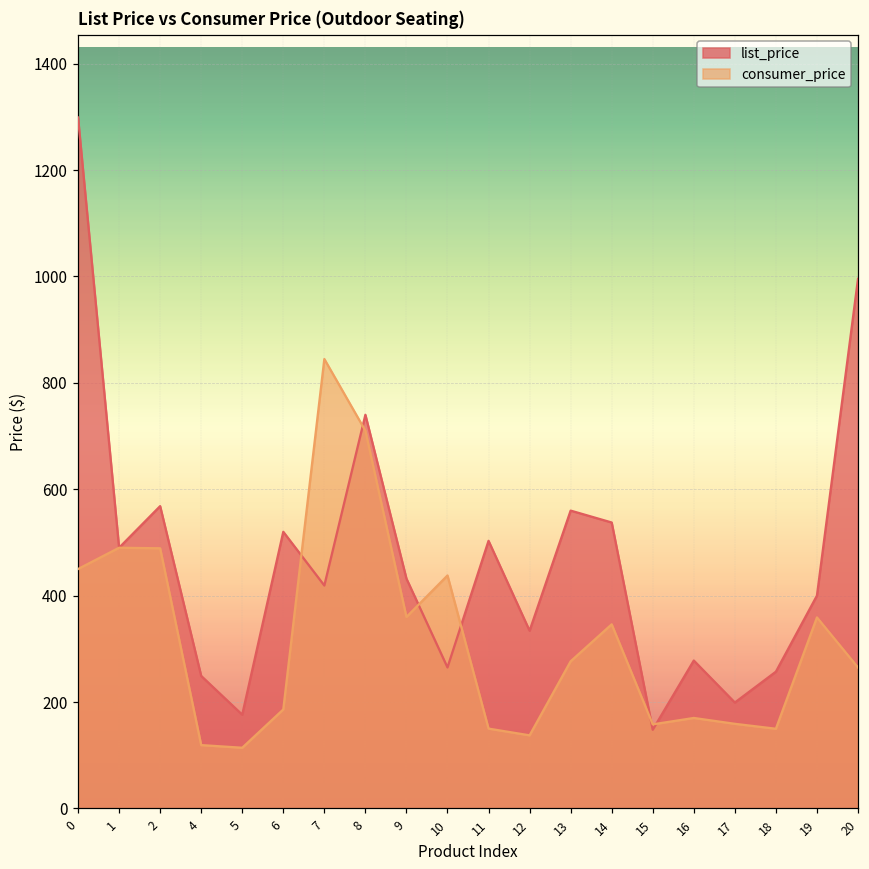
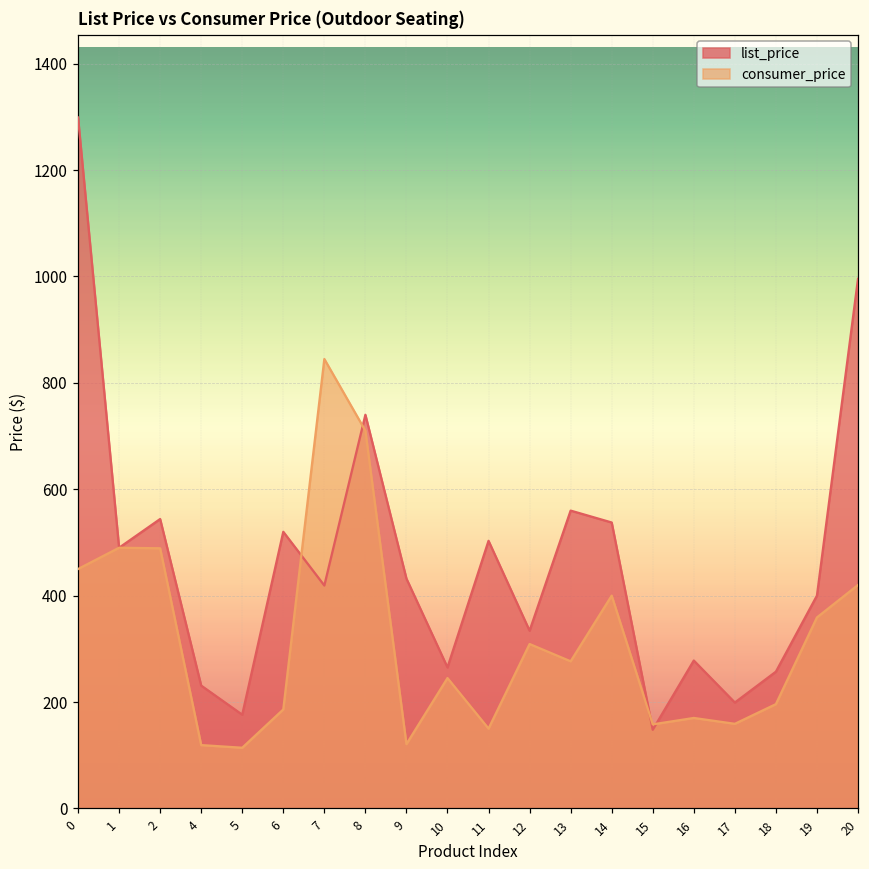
list_price, 2: 570 -> 540
list_price, 4: 250 -> 230
consumer_price, 9: 360 -> 120
consumer_price, 10: 440 -> 240
consumer_price, 12: 140 -> 310
consumer_price, 14: 350 -> 400
consumer_price, 18: 150 -> 200
consumer_price, 20: 260 -> 420
